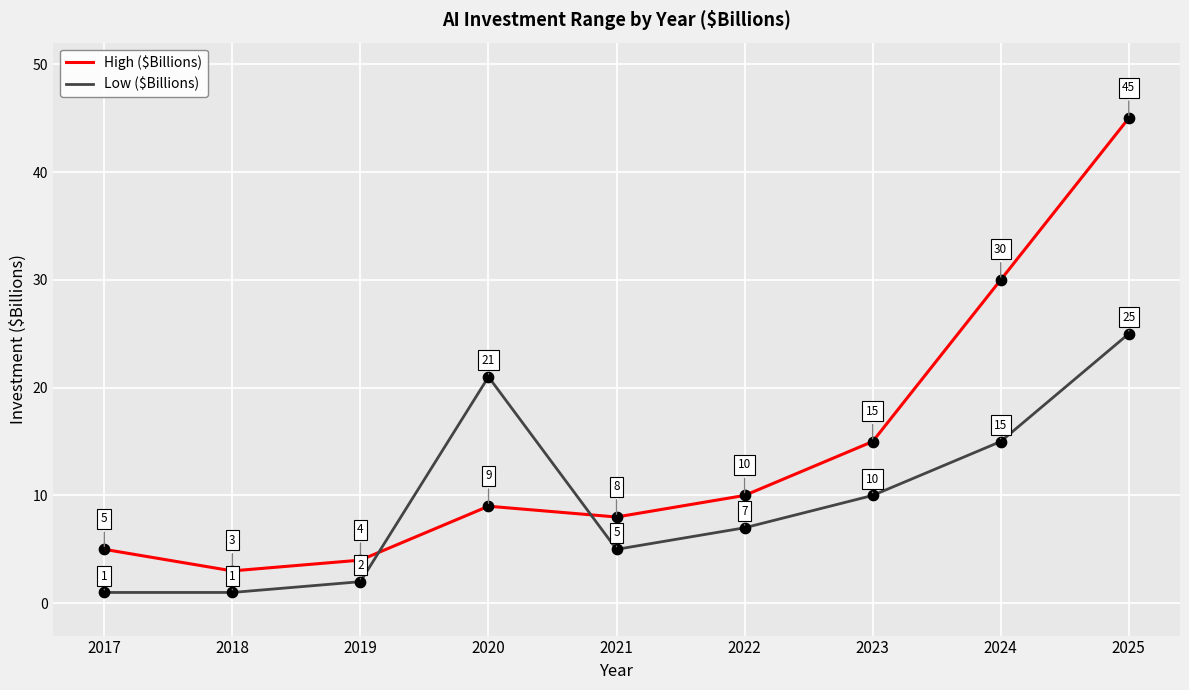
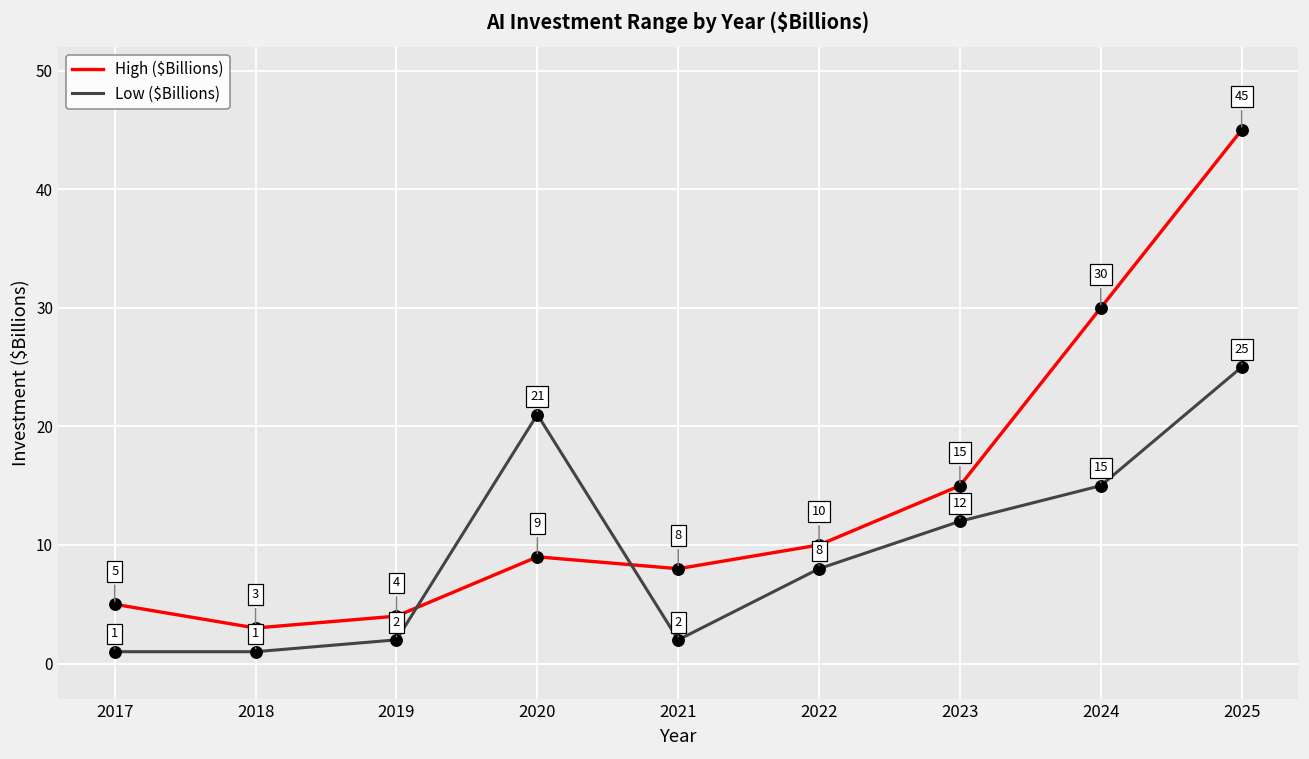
Low ($Billions), 2021: 5 -> 2
Low ($Billions), 2022: 7 -> 8
Low ($Billions), 2023: 10 -> 12
